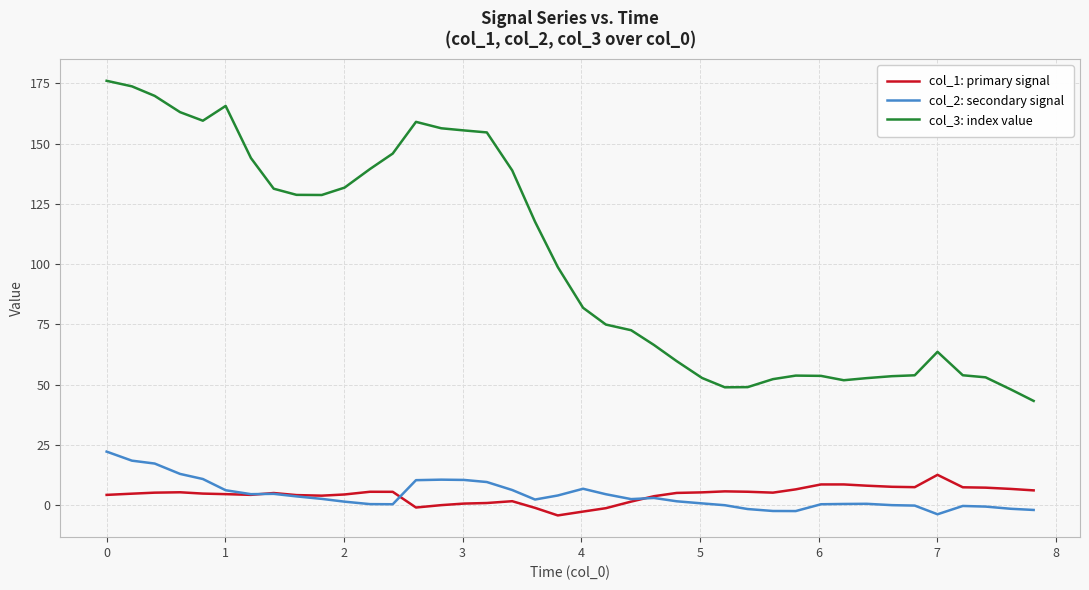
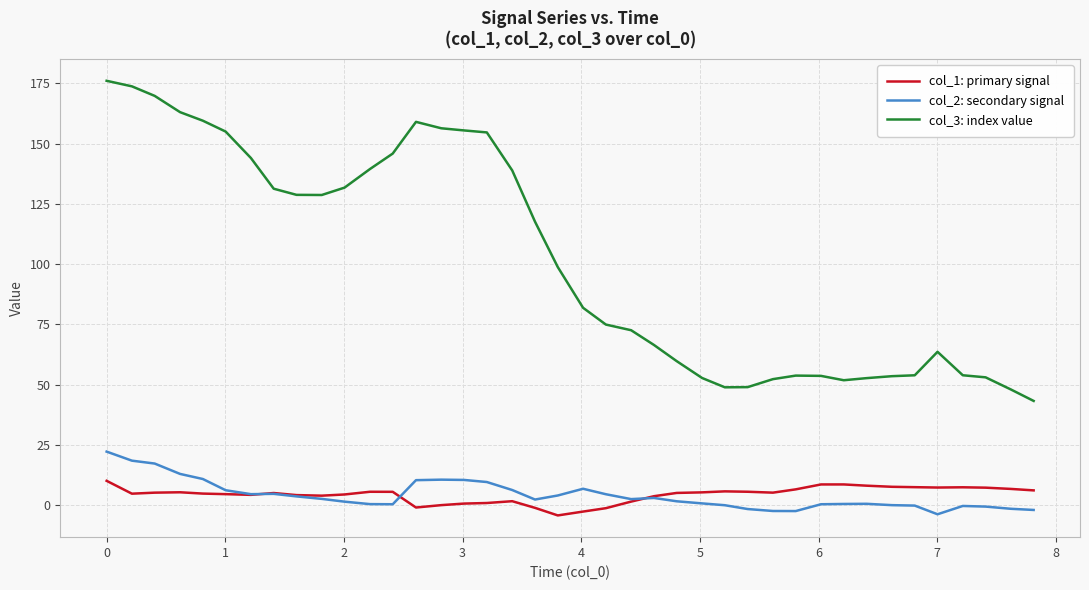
col_1: primary signal, 0: 4 -> 10
col_3: index value, 1: 166 -> 155
col_1: primary signal, 7: 13 -> 7
